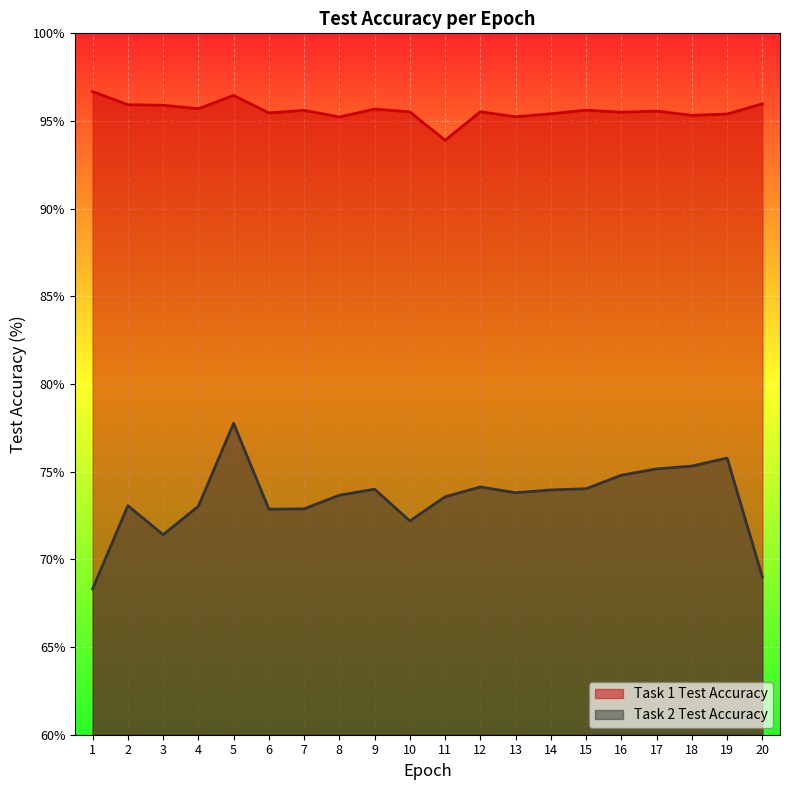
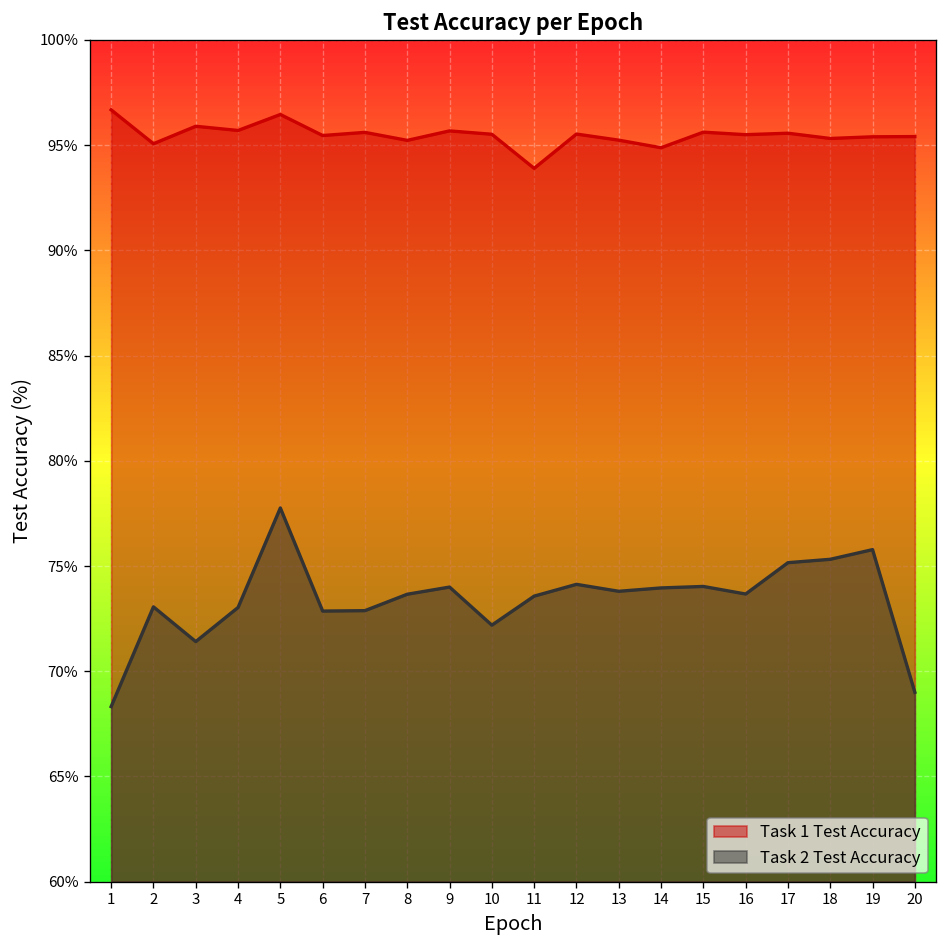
Task 1 Test Accuracy, 2: 95.9% -> 95.1%
Task 1 Test Accuracy, 14: 95.4% -> 94.9%
Task 2 Test Accuracy, 16: 74.8% -> 73.7%
Task 1 Test Accuracy, 20: 96.0% -> 95.4%
